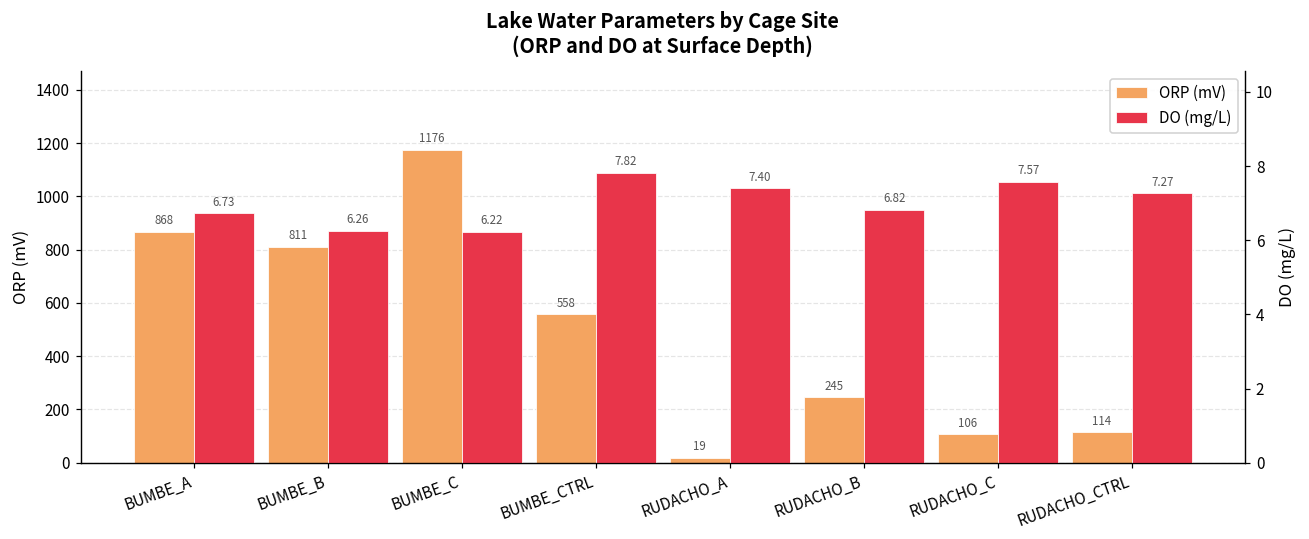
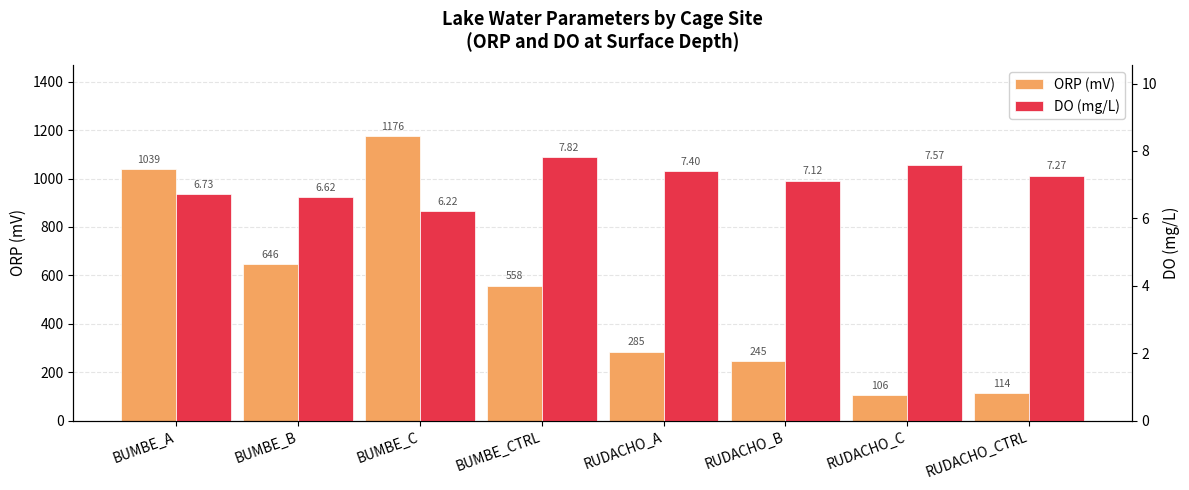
ORP (mV), BUMBE_A: 868 -> 1039
ORP (mV), BUMBE_B: 811 -> 646
ORP (mV), RUDACHO_A: 19 -> 285
DO (mg/L), BUMBE_B: 6.26 -> 6.62
DO (mg/L), RUDACHO_B: 6.82 -> 7.12
